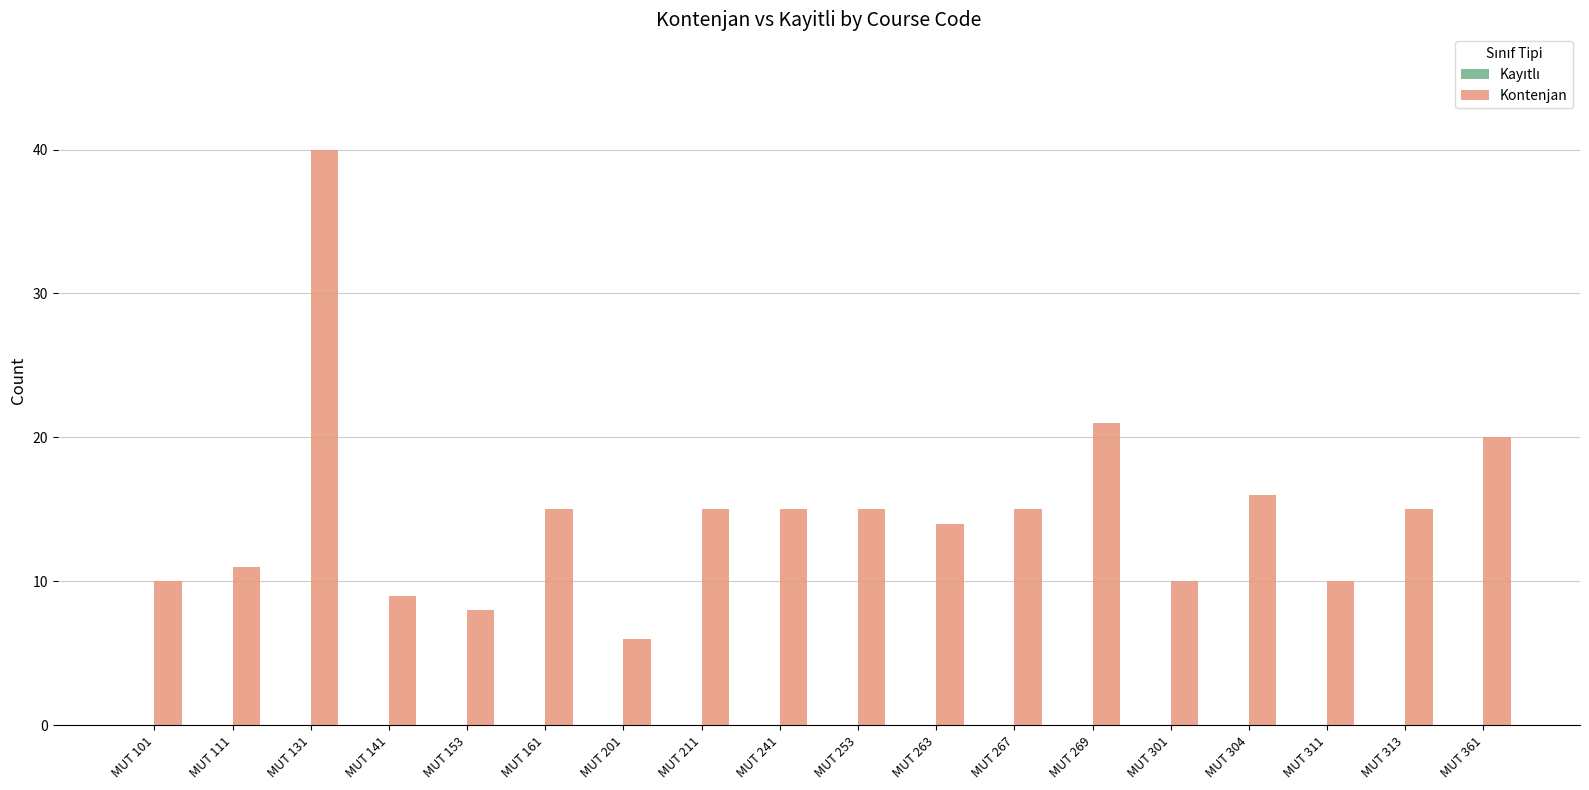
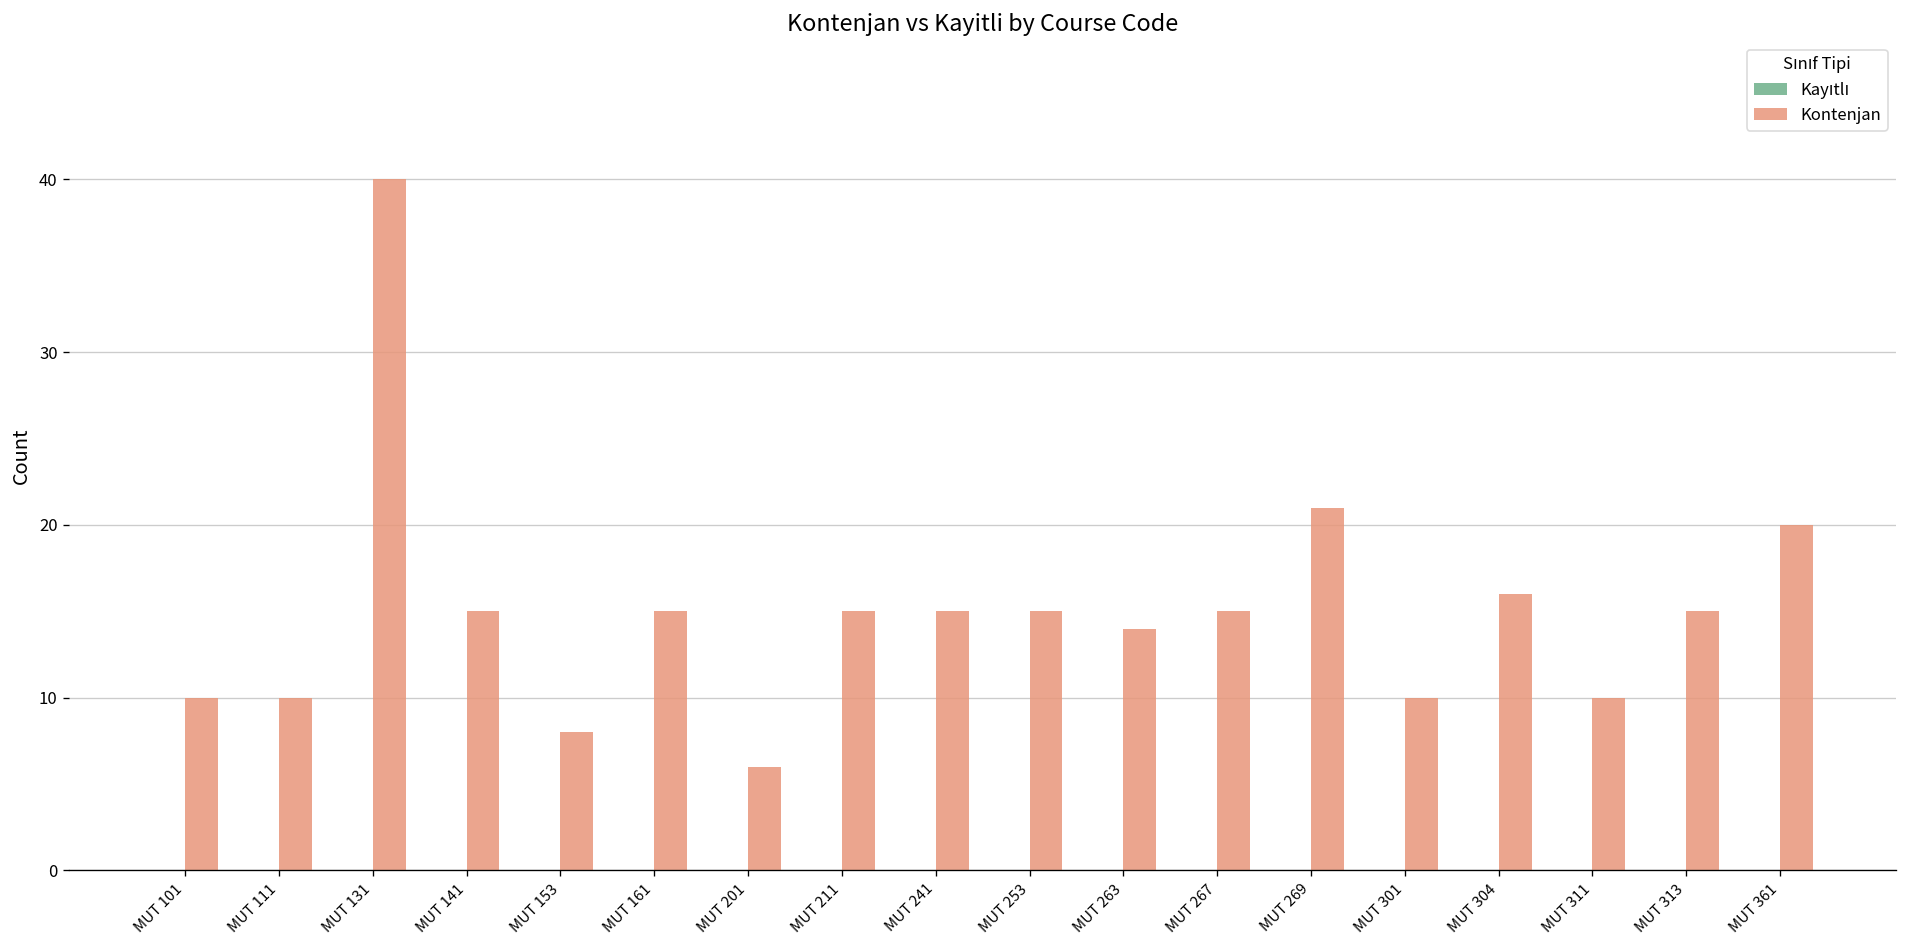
Kontenjan, MUT 111: 11 -> 10
Kontenjan, MUT 141: 9 -> 15
